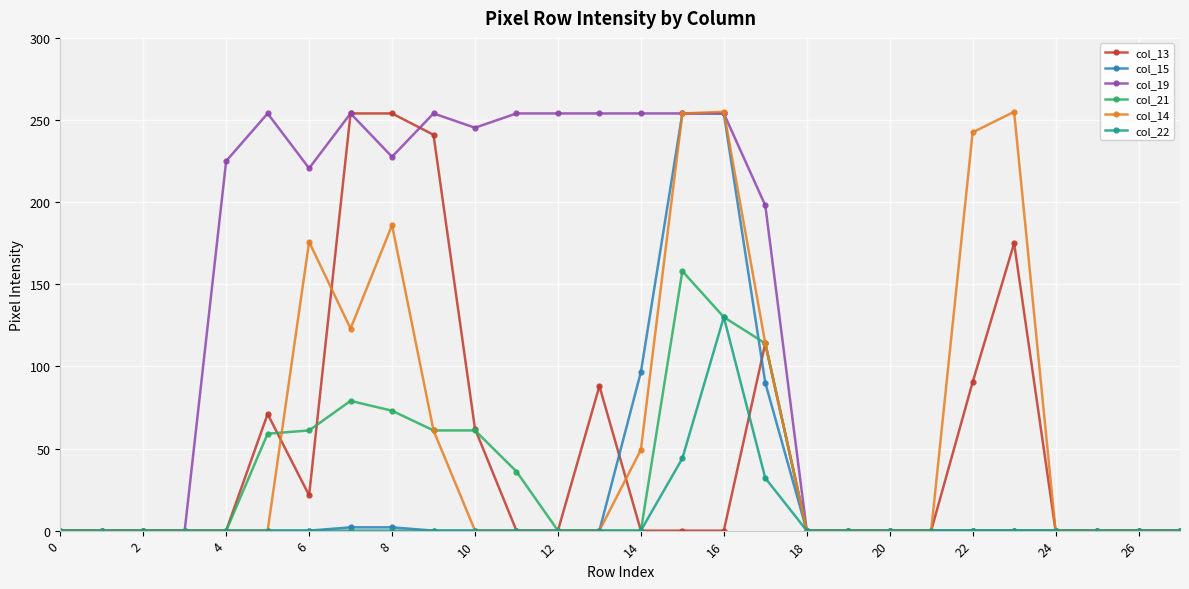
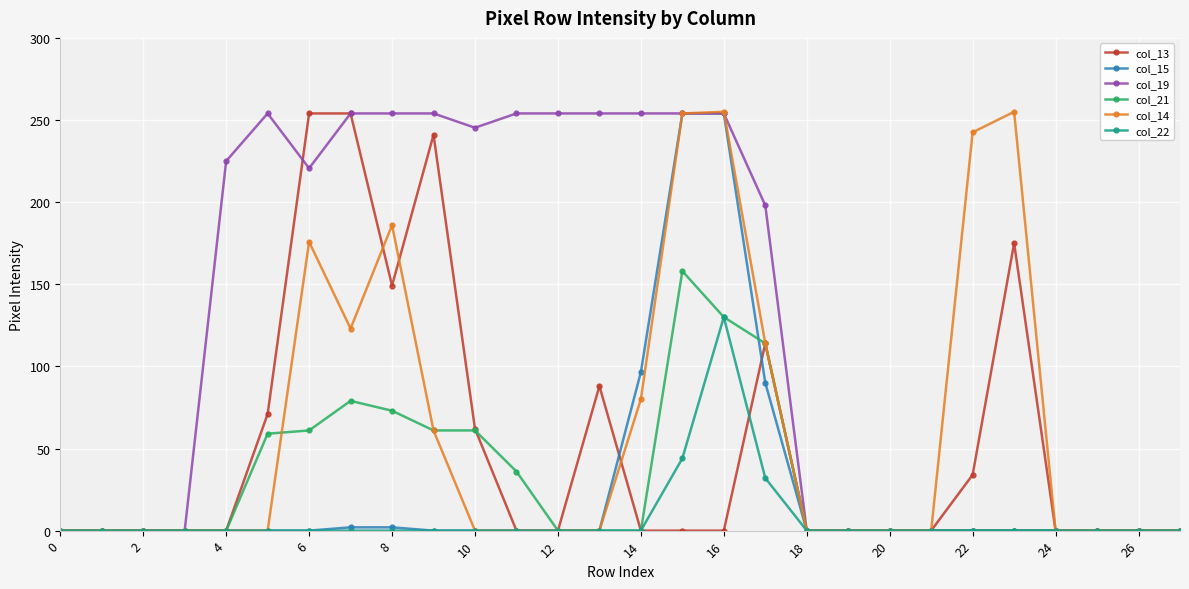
col_13, 6: 22 -> 254
col_13, 8: 254 -> 149
col_19, 8: 228 -> 254
col_14, 14: 49 -> 80
col_13, 22: 90 -> 34
